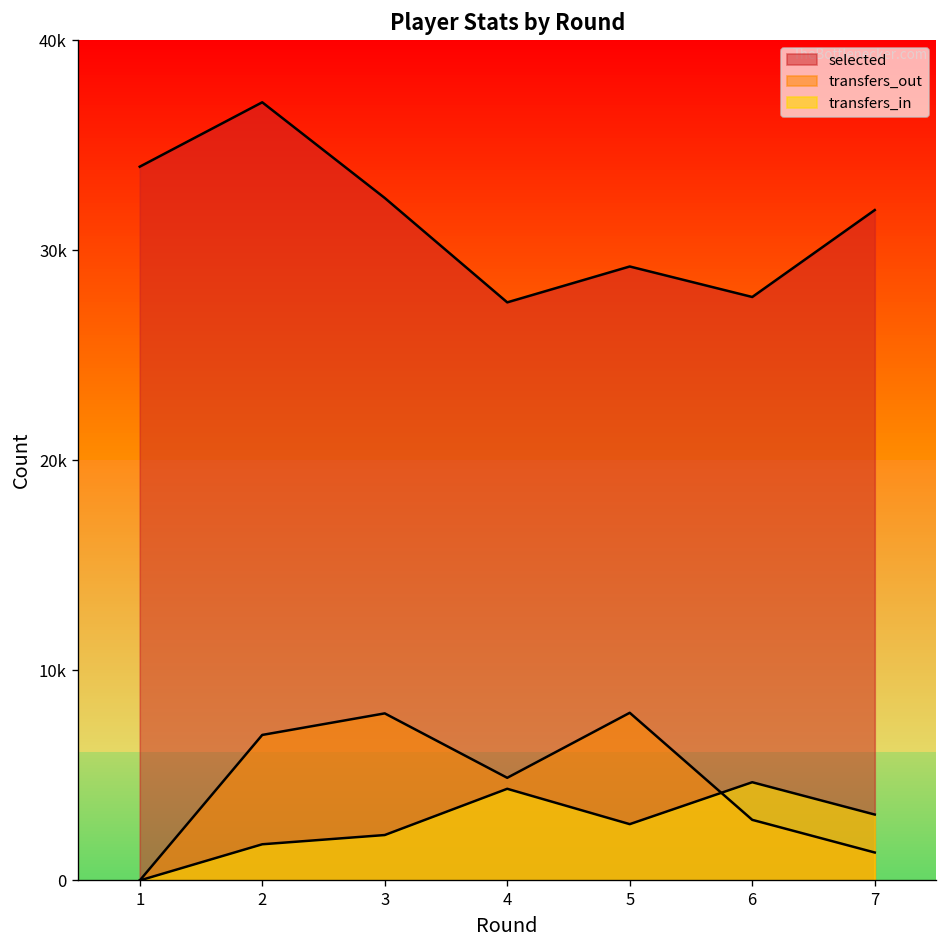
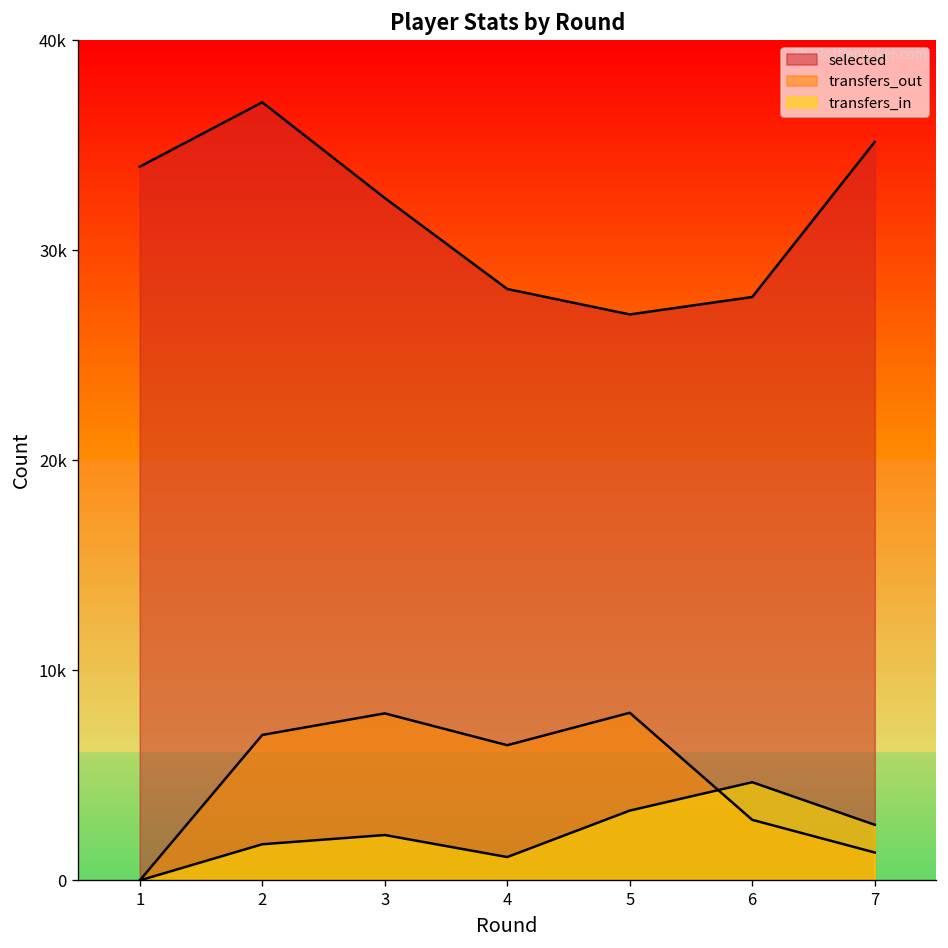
selected, 4: 27500 -> 28200
transfers_out, 4: 4900 -> 6400
transfers_in, 4: 4400 -> 1100
selected, 5: 29200 -> 26900
transfers_in, 5: 2700 -> 3300
selected, 7: 31900 -> 35200
transfers_in, 7: 3100 -> 2700
